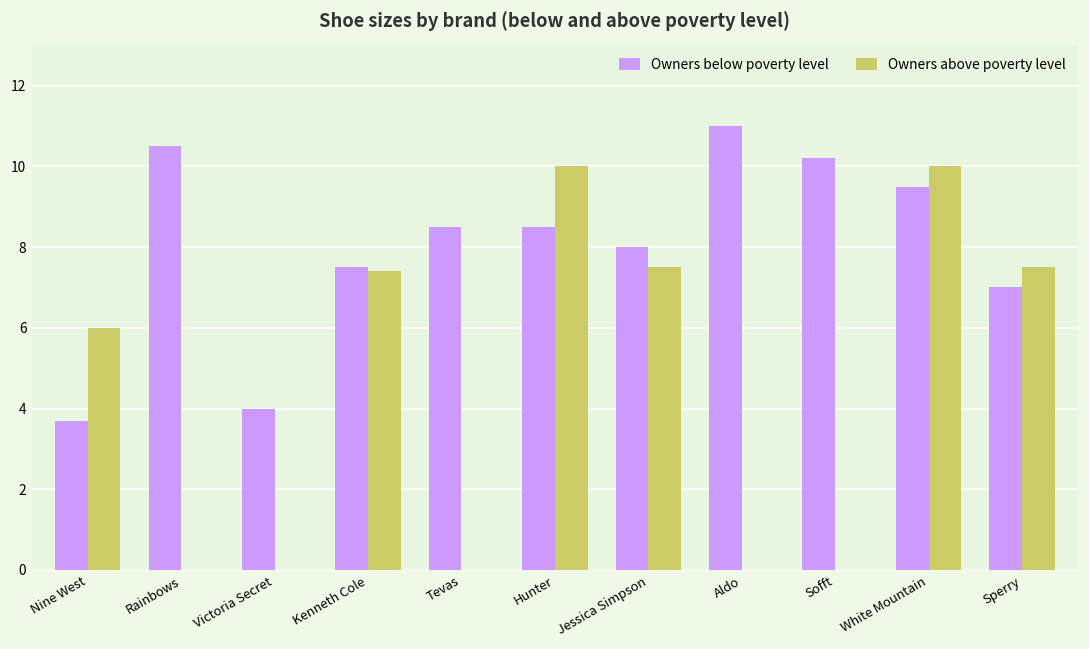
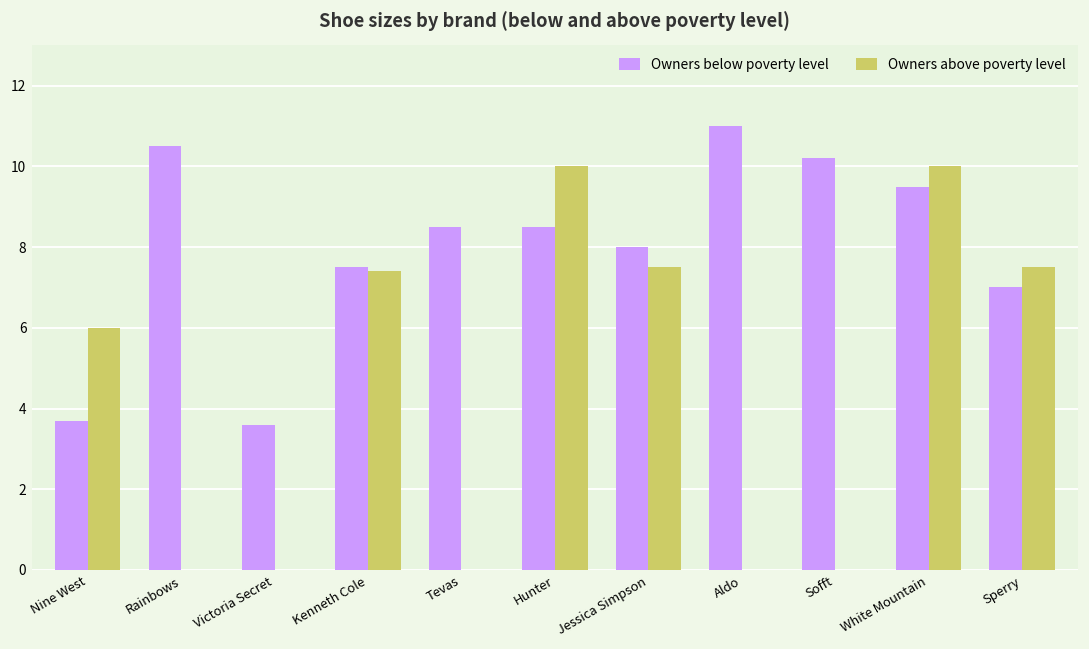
Owners below poverty level, Victoria Secret: 4.0 -> 3.6
